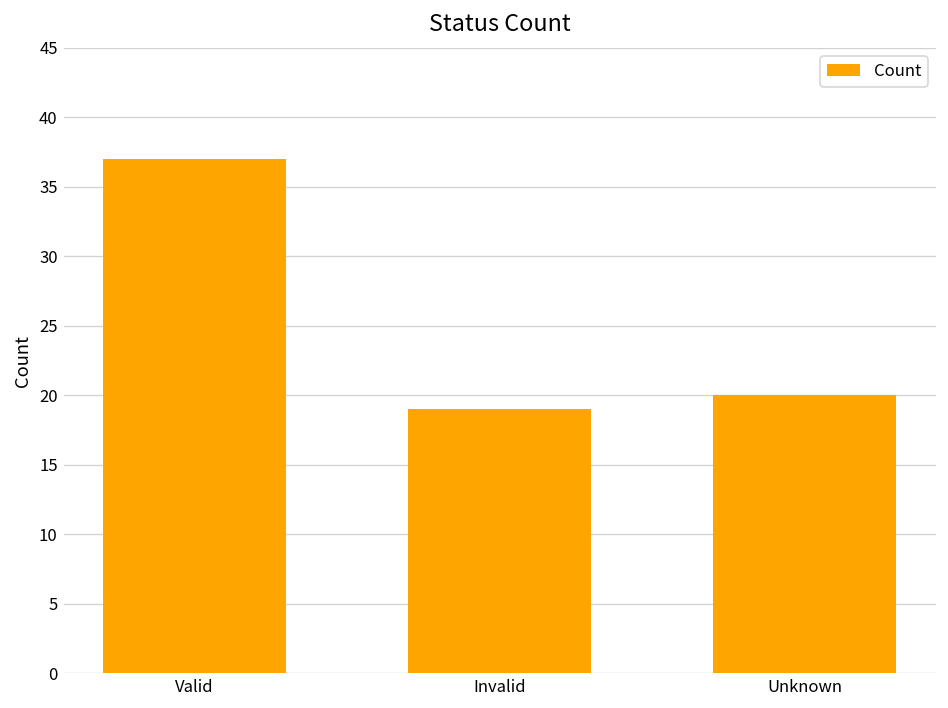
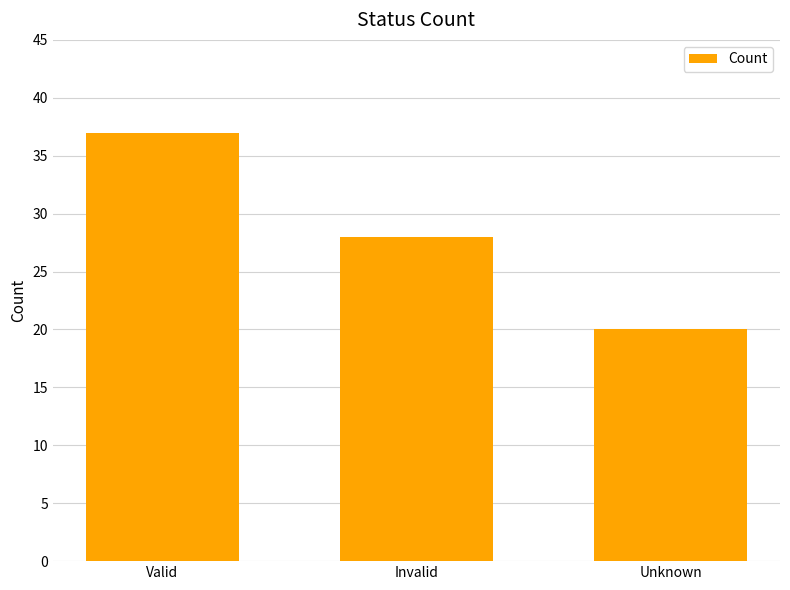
Invalid: 19 -> 28
